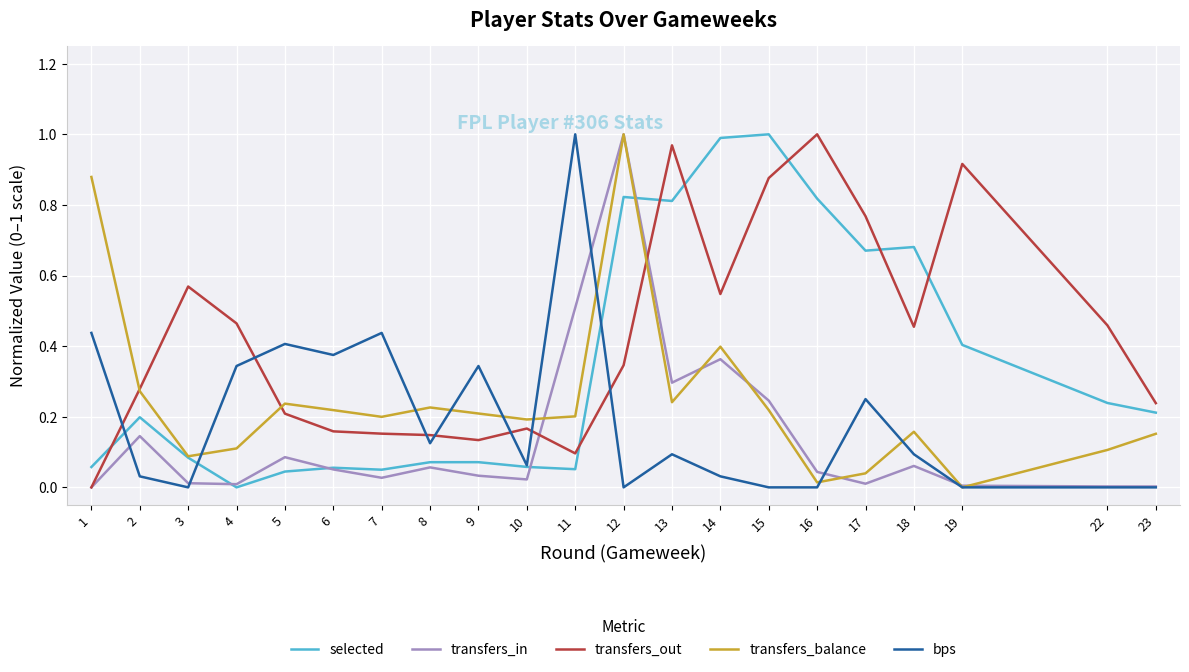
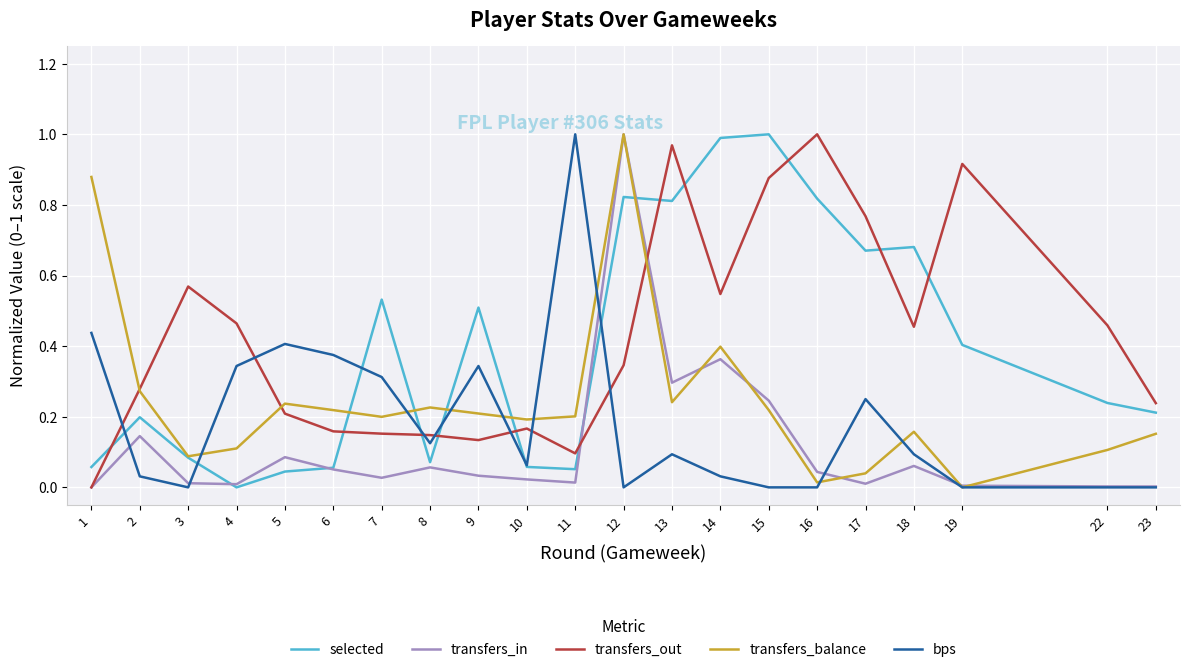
selected, 7: 0.05 -> 0.53
bps, 7: 0.44 -> 0.31
selected, 9: 0.07 -> 0.51
transfers_in, 11: 0.51 -> 0.01
